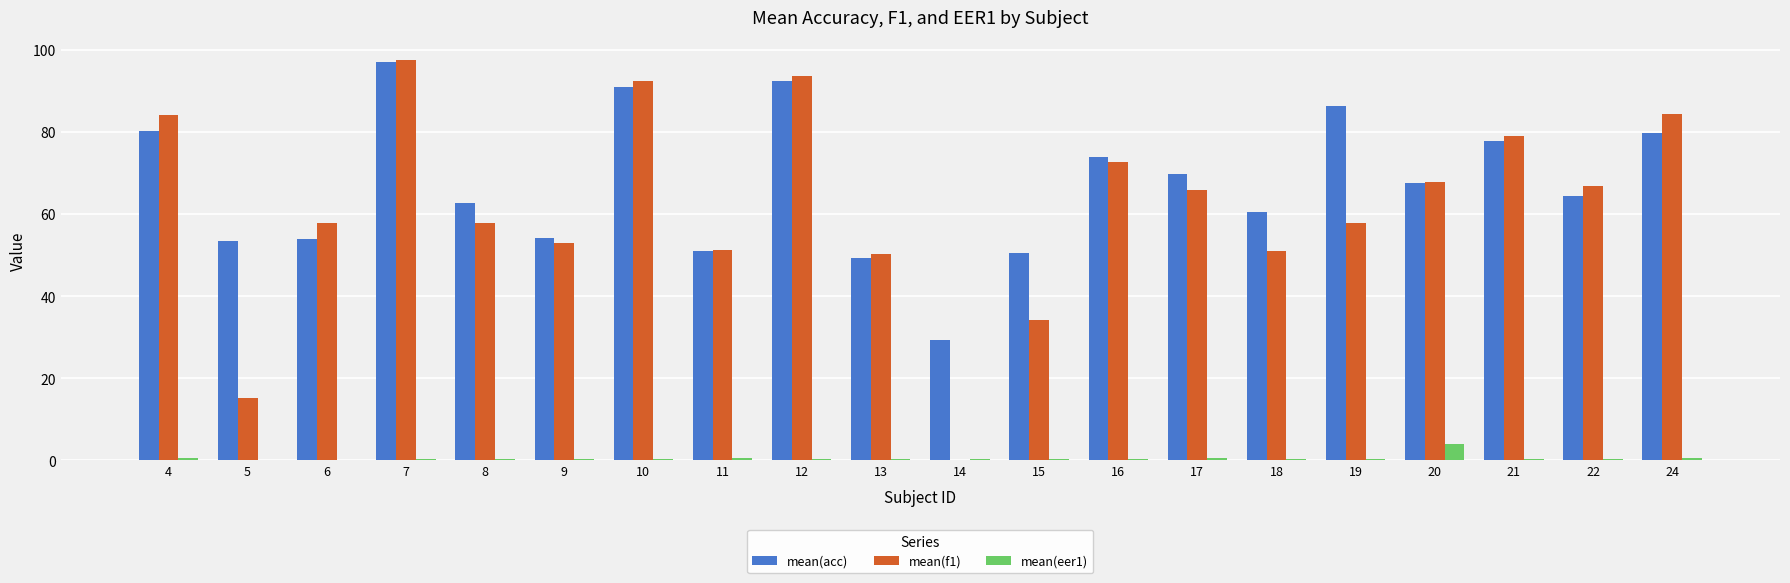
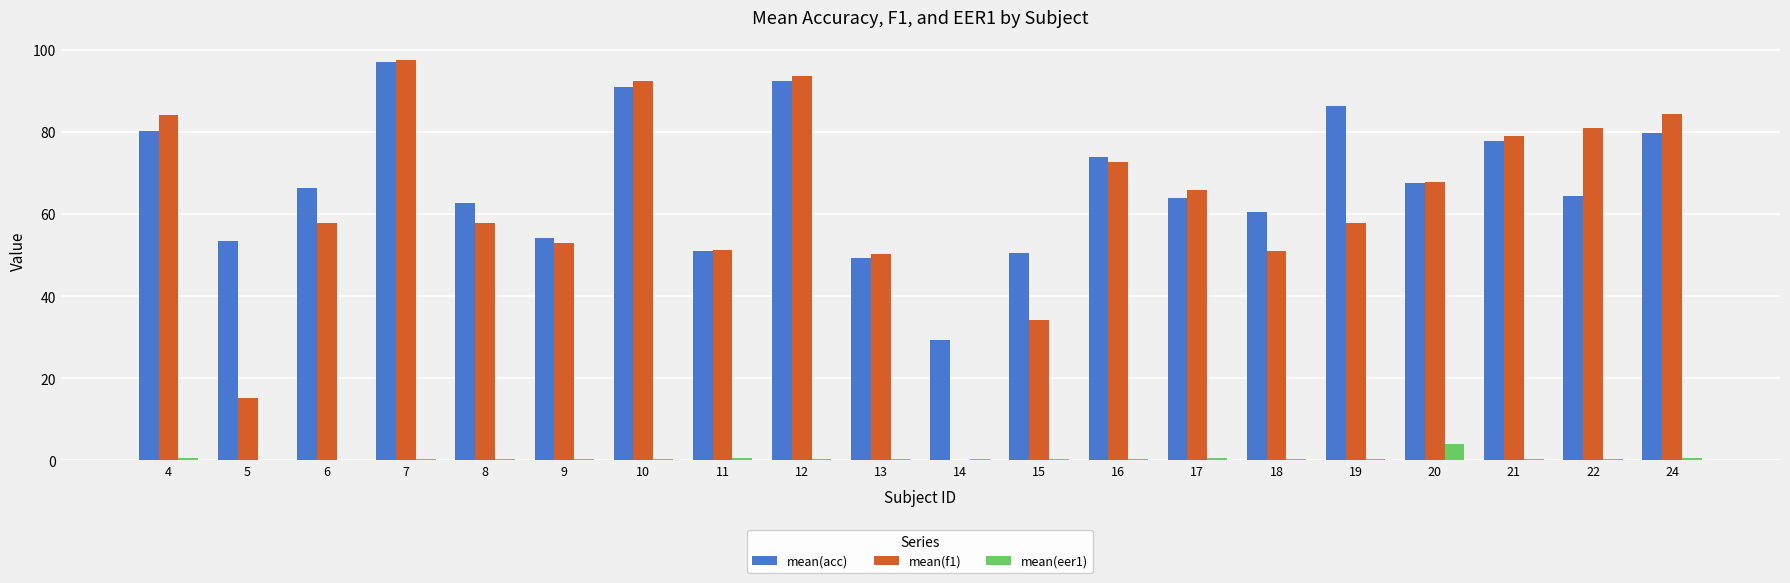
mean(acc), 6: 54 -> 66
mean(acc), 17: 70 -> 64
mean(f1), 22: 67 -> 81
